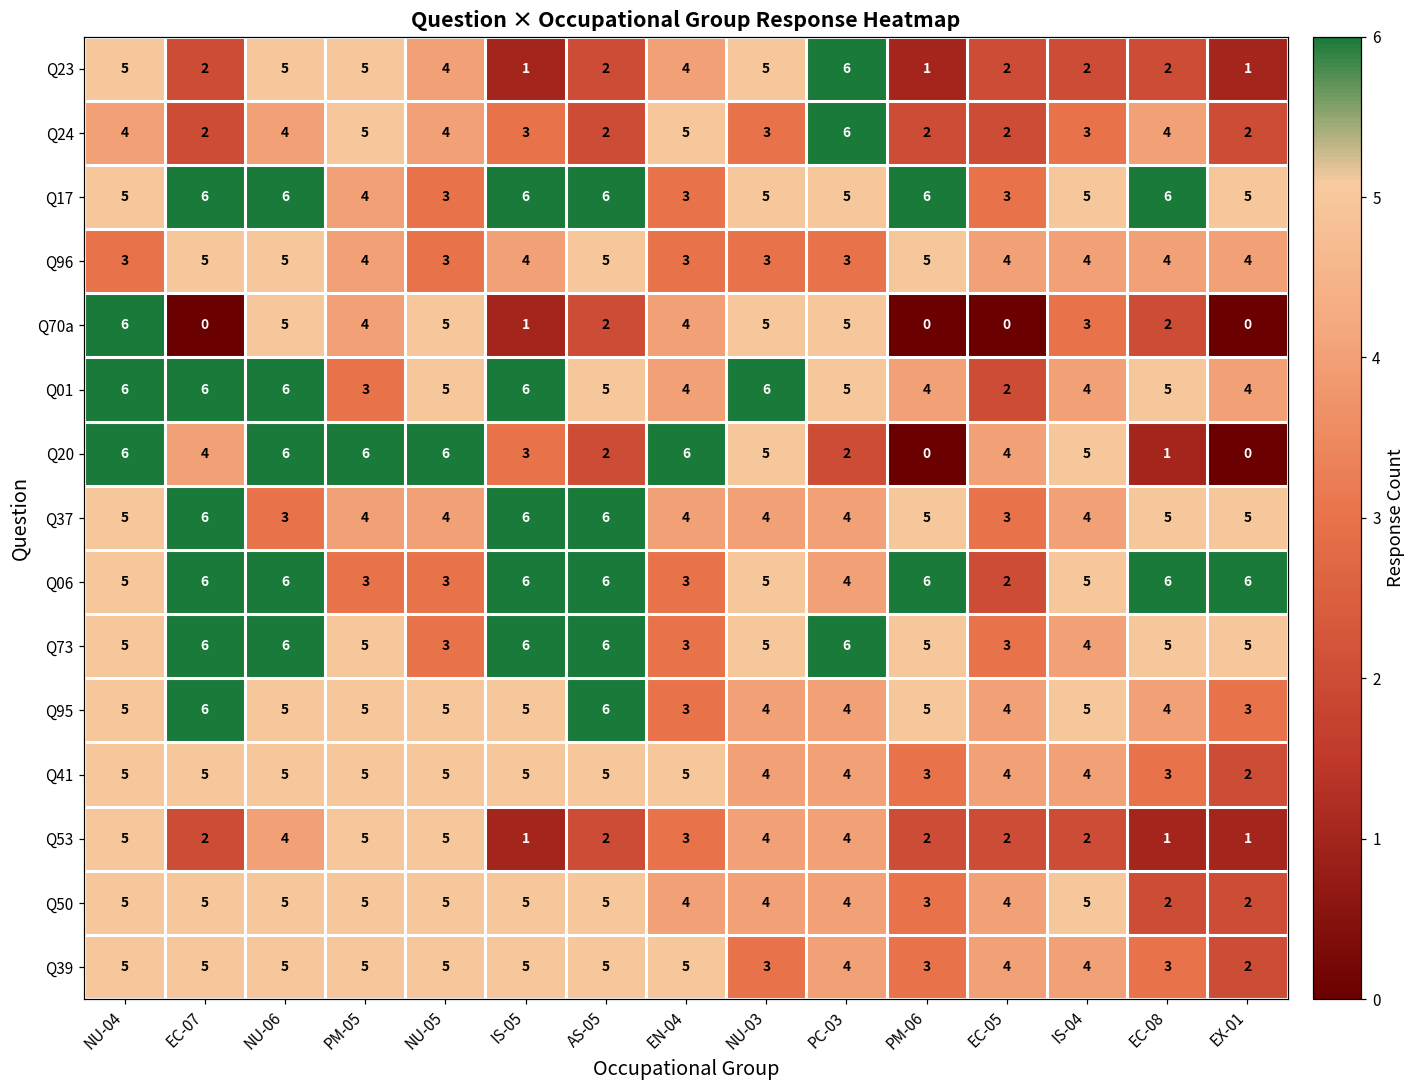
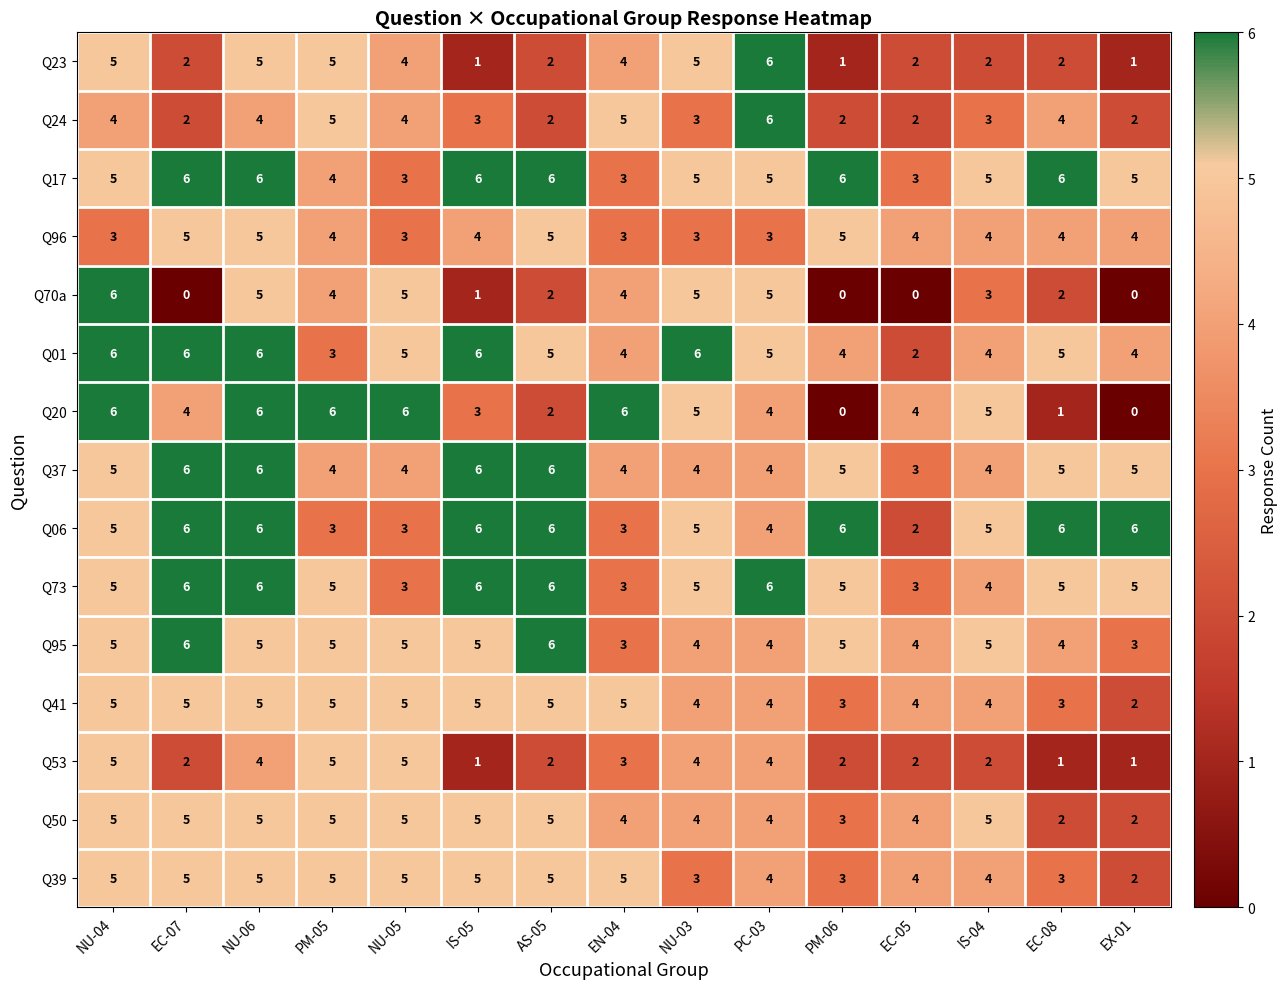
Q20, PC-03: 2 -> 4
Q37, NU-06: 3 -> 6
